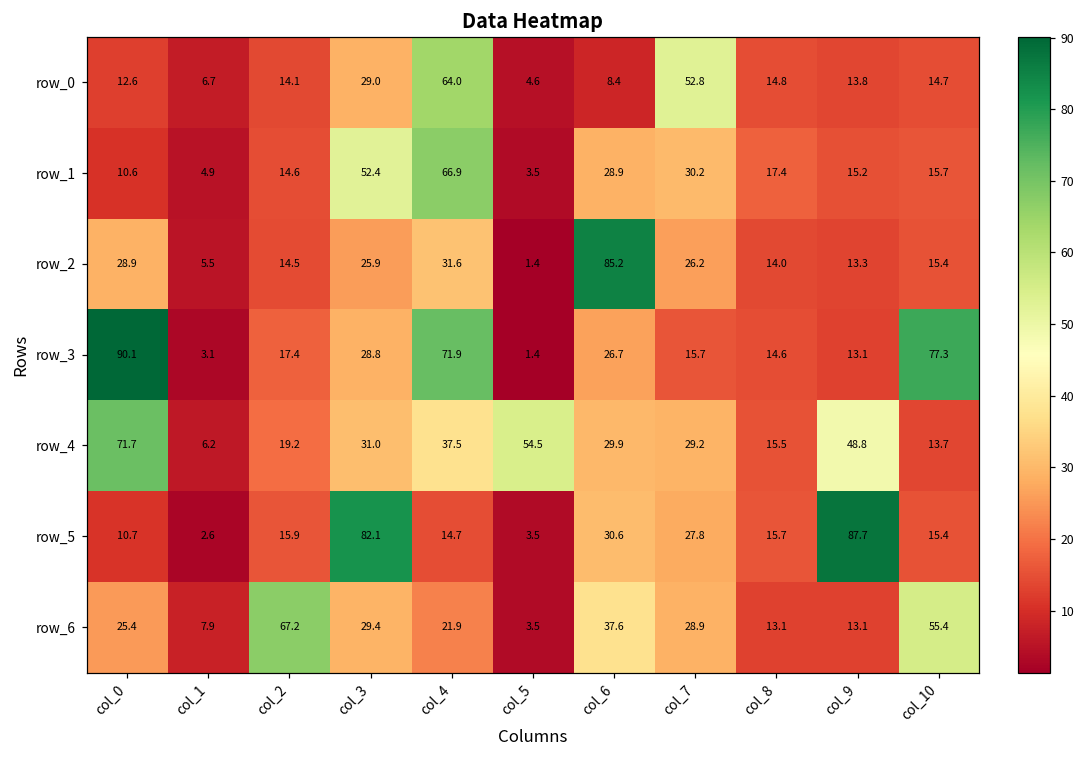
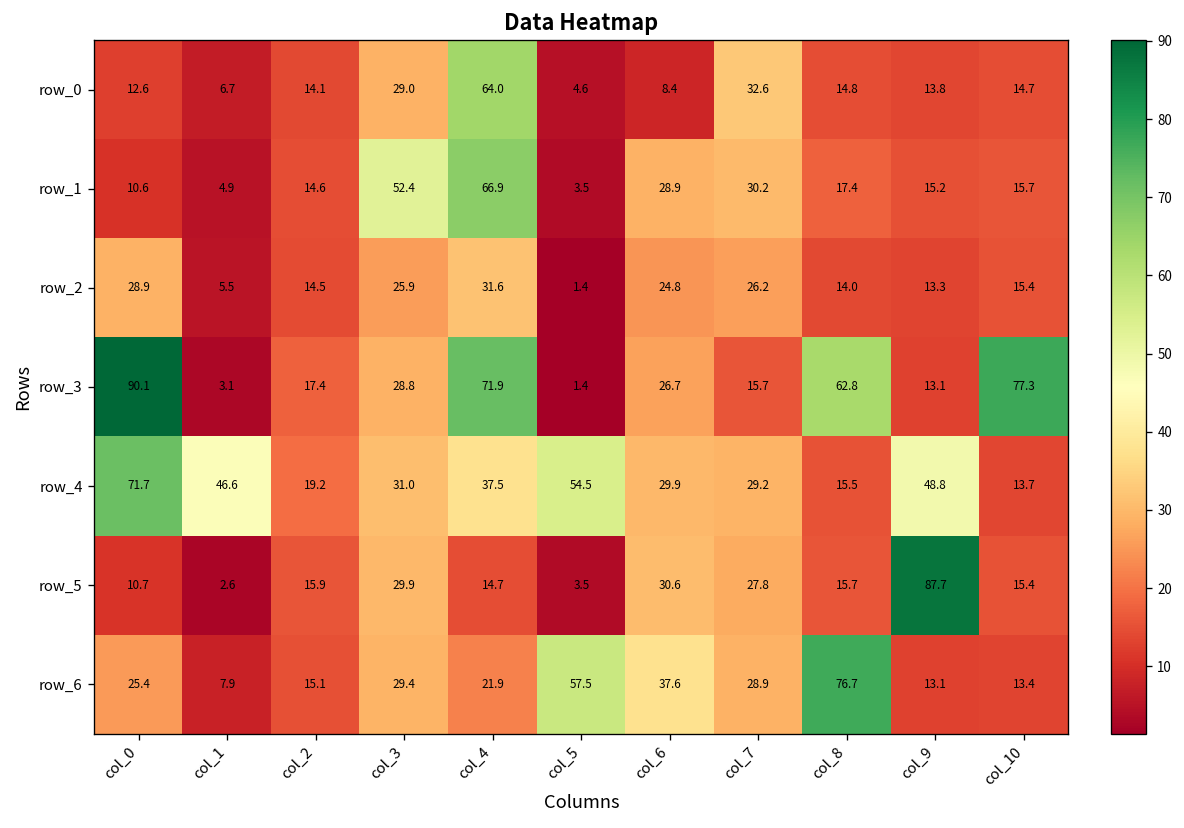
row_0, col_7: 52.8 -> 32.6
row_2, col_6: 85.2 -> 24.8
row_3, col_8: 14.6 -> 62.8
row_4, col_1: 6.2 -> 46.6
row_5, col_3: 82.1 -> 29.9
row_6, col_2: 67.2 -> 15.1
row_6, col_5: 3.5 -> 57.5
row_6, col_8: 13.1 -> 76.7
row_6, col_10: 55.4 -> 13.4
